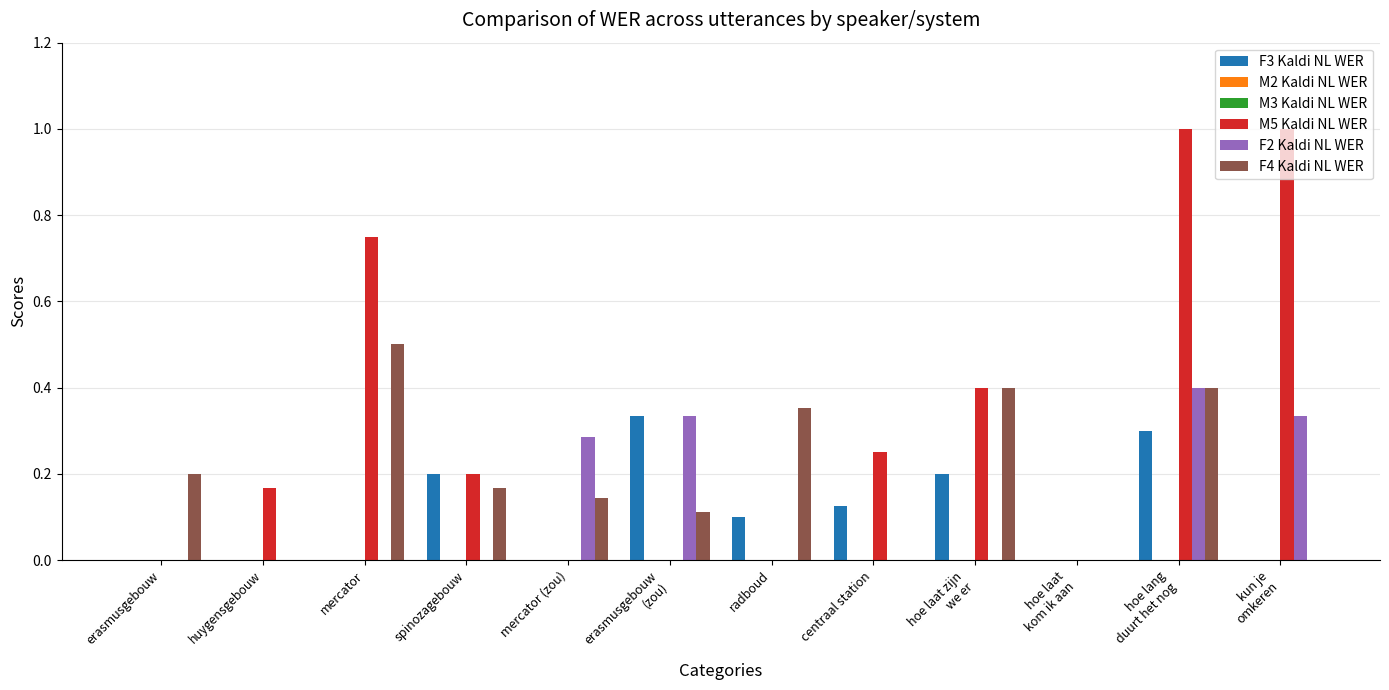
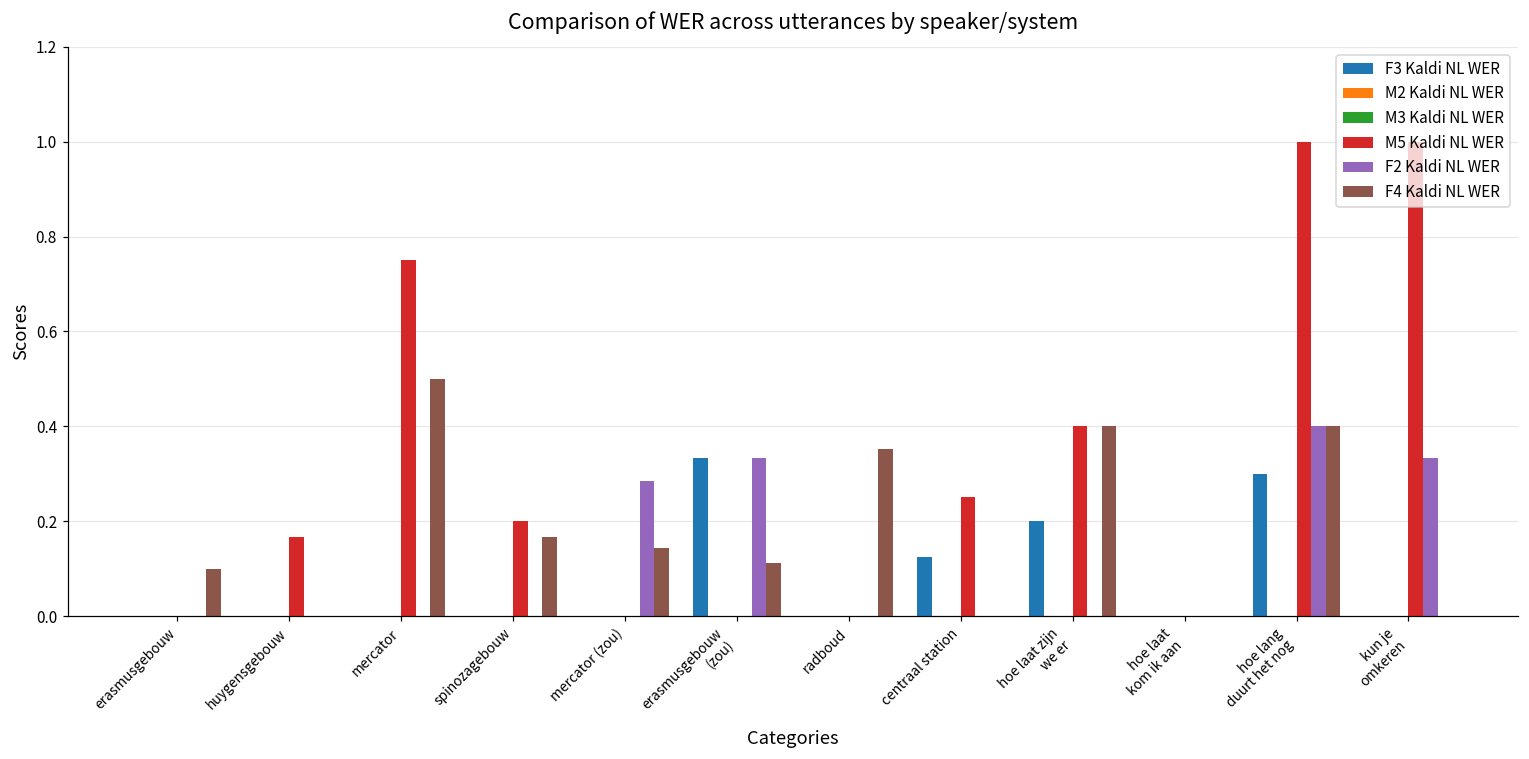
F4 Kaldi NL WER, erasmusgebouw: 0.2 -> 0.1
F3 Kaldi NL WER, spinozagebouw: 0.2 -> 0.0
F3 Kaldi NL WER, radboud: 0.1 -> 0.0
